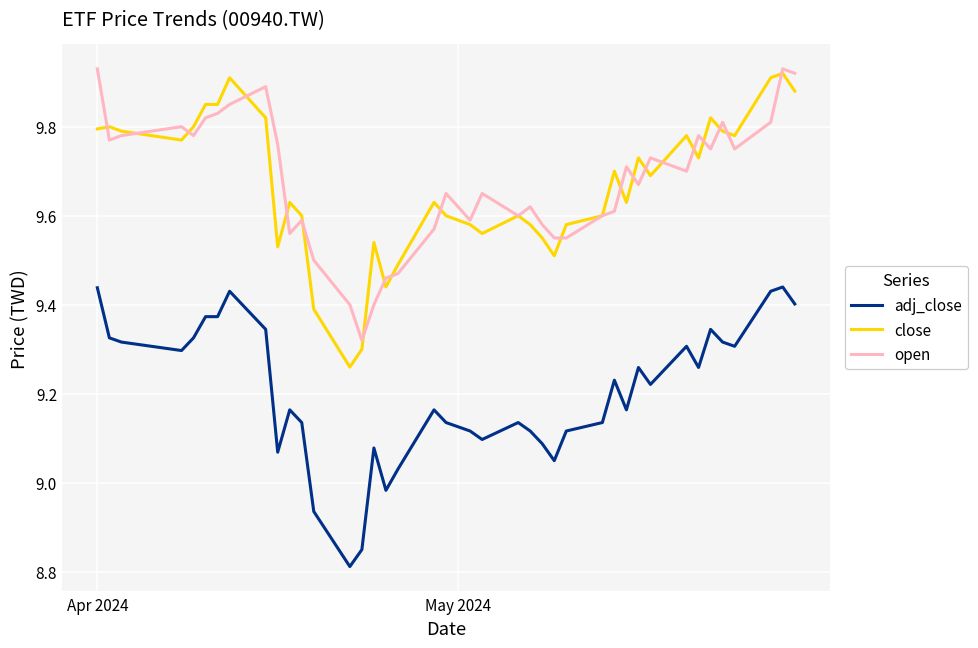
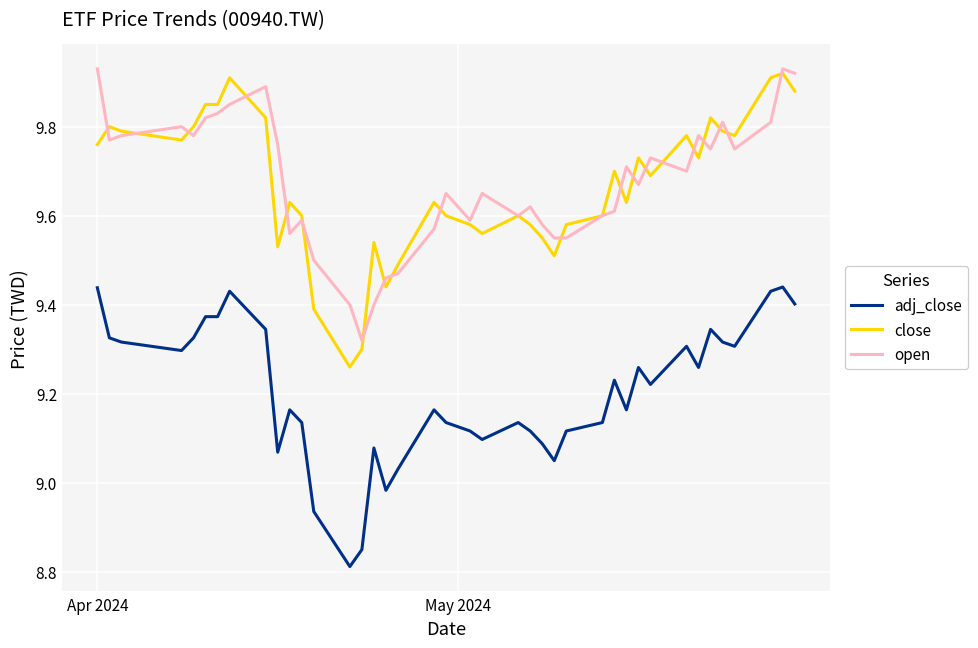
close, Apr 2024: 9.80 -> 9.76
